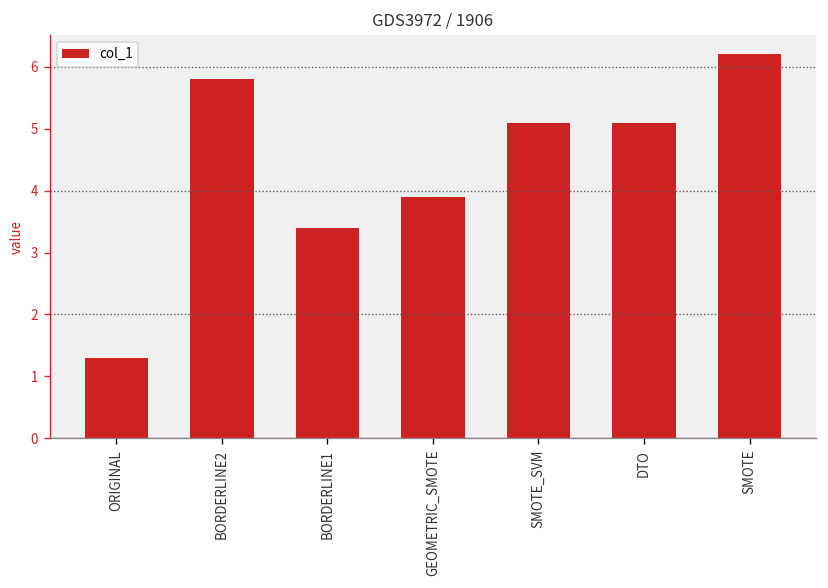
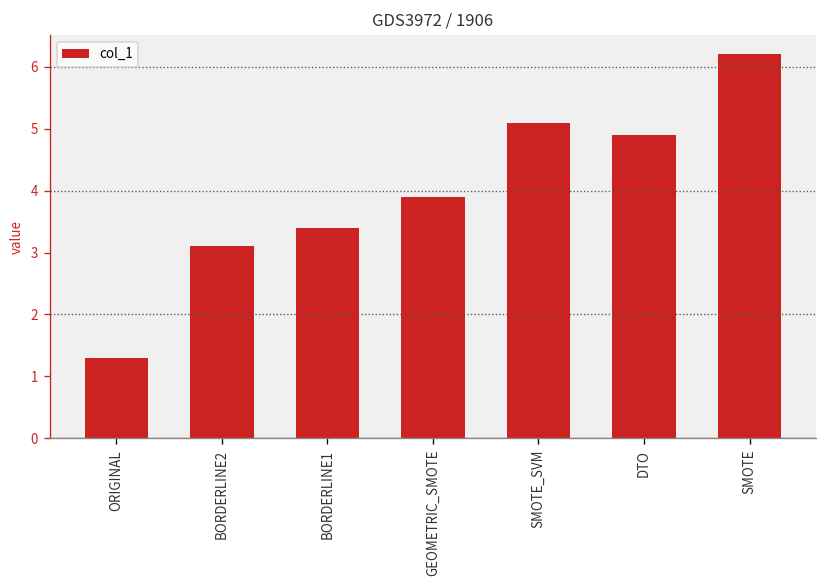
BORDERLINE2: 5.8 -> 3.1
DTO: 5.1 -> 4.9
